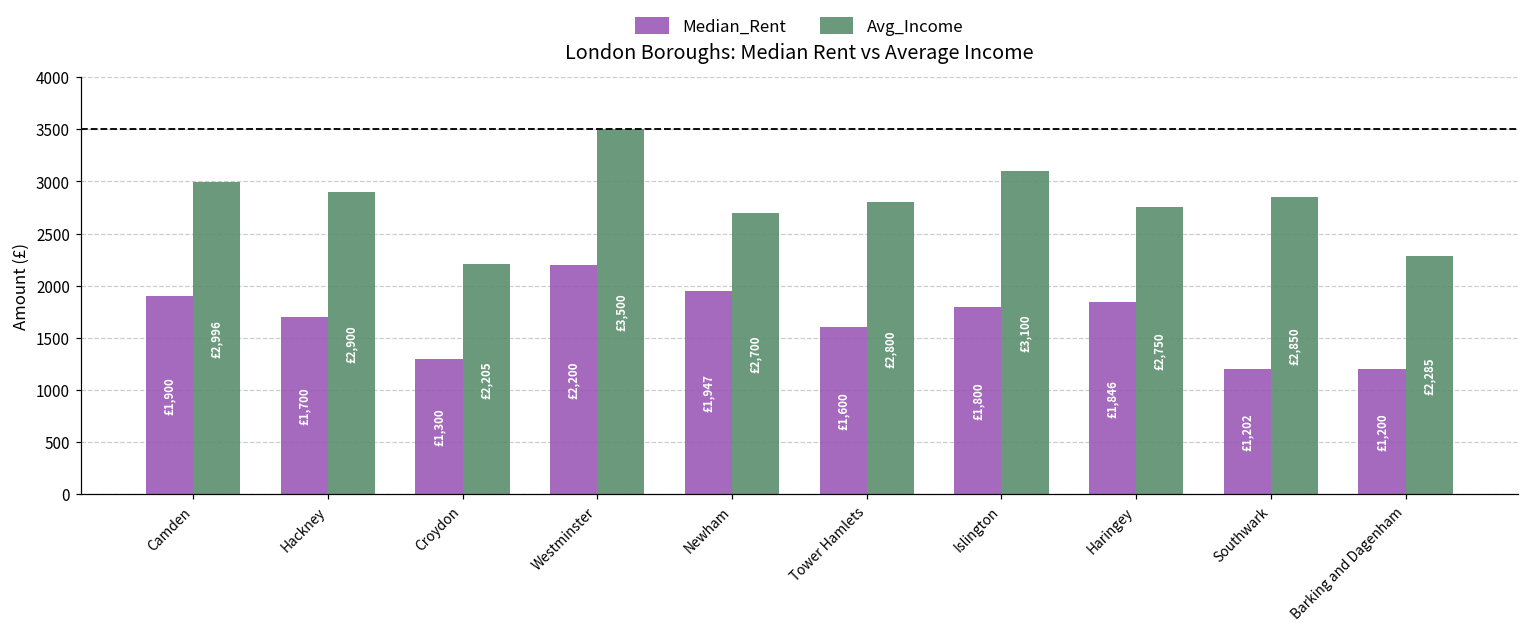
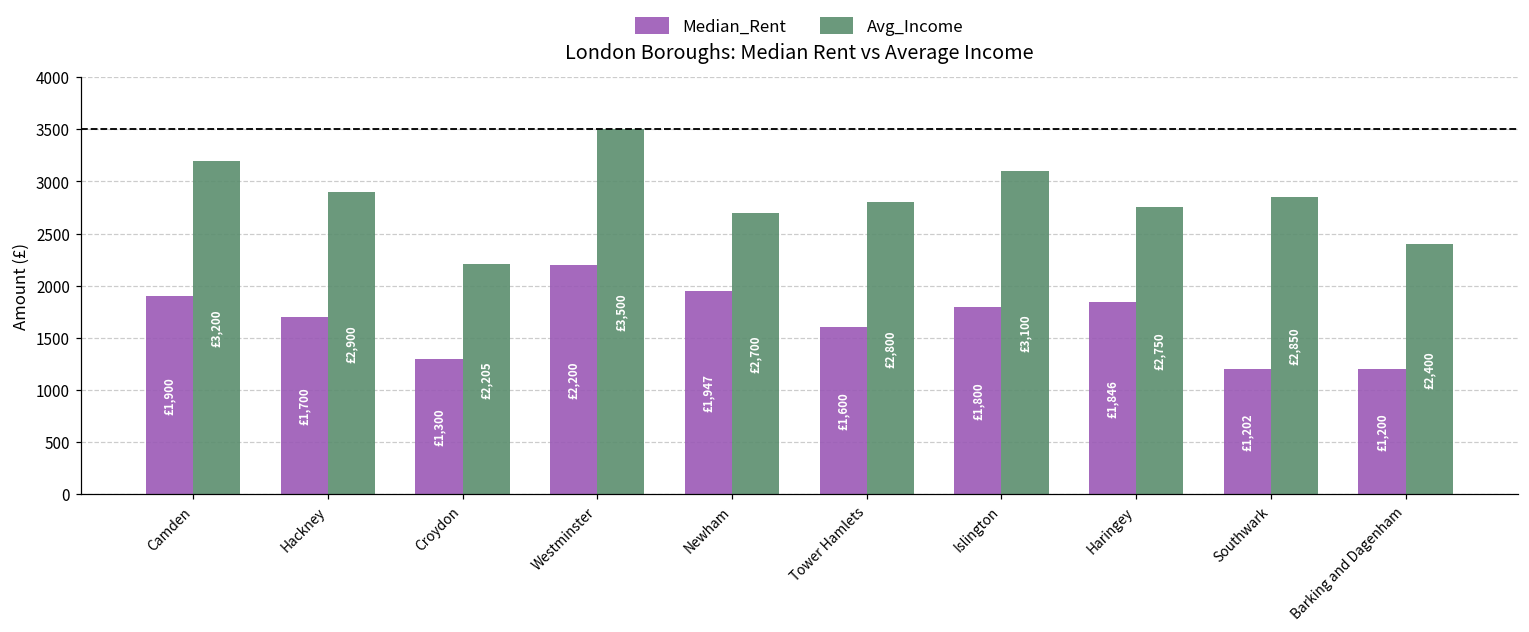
Avg_Income, Camden: £2,996 -> £3,200
Avg_Income, Barking and Dagenham: £2,285 -> £2,400
